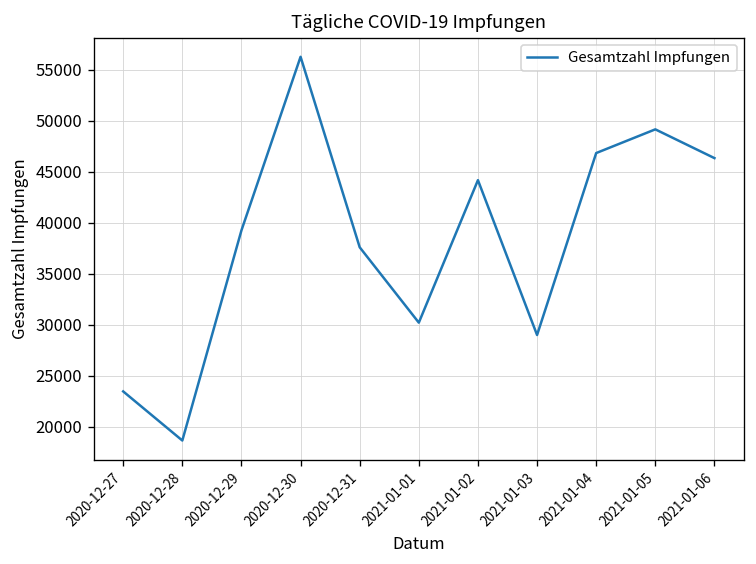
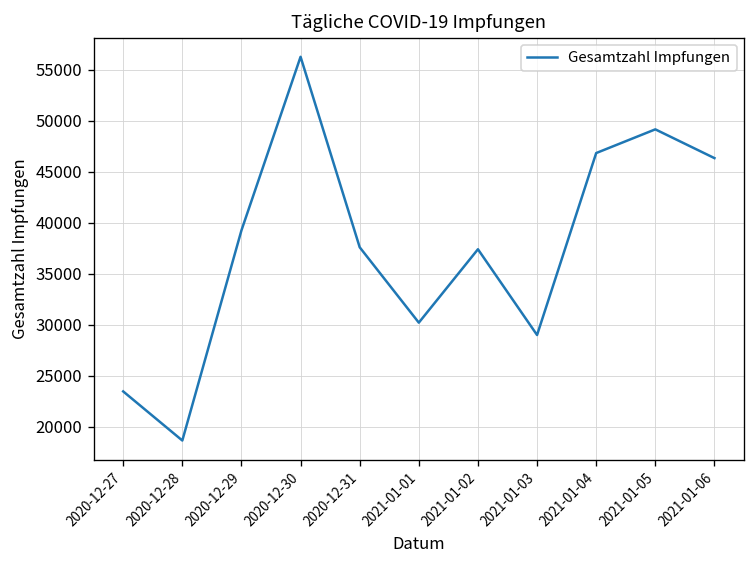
2021-01-02: 44000 -> 37000
